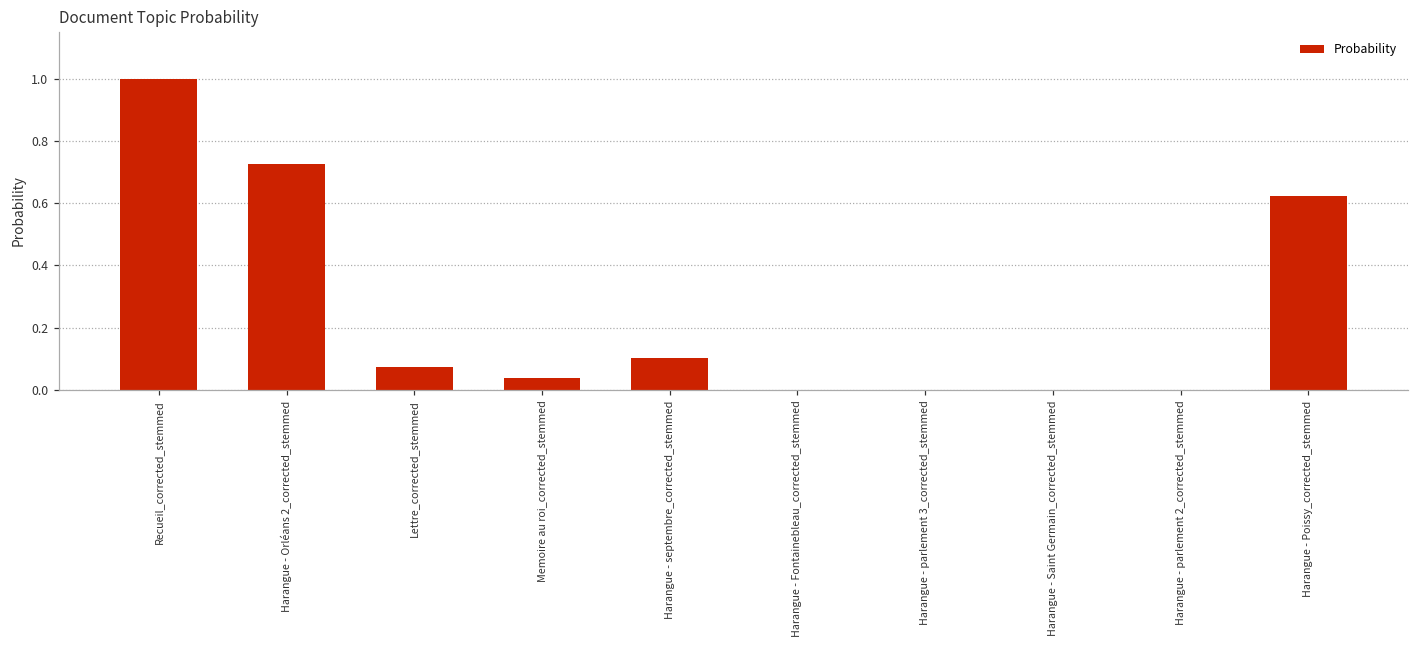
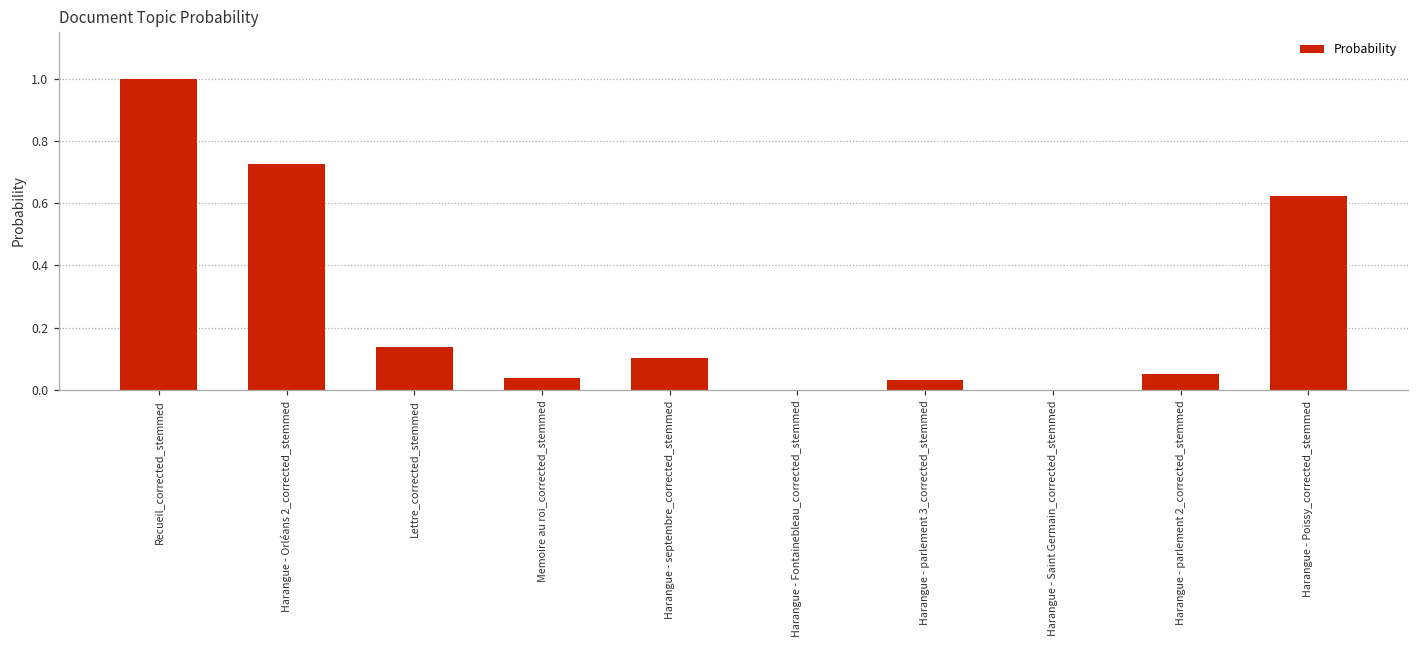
Lettre_corrected_stemmed: 0.07 -> 0.14
Harangue - parlement 3_corrected_stemmed: 0.00 -> 0.03
Harangue - parlement 2_corrected_stemmed: 0.00 -> 0.05
